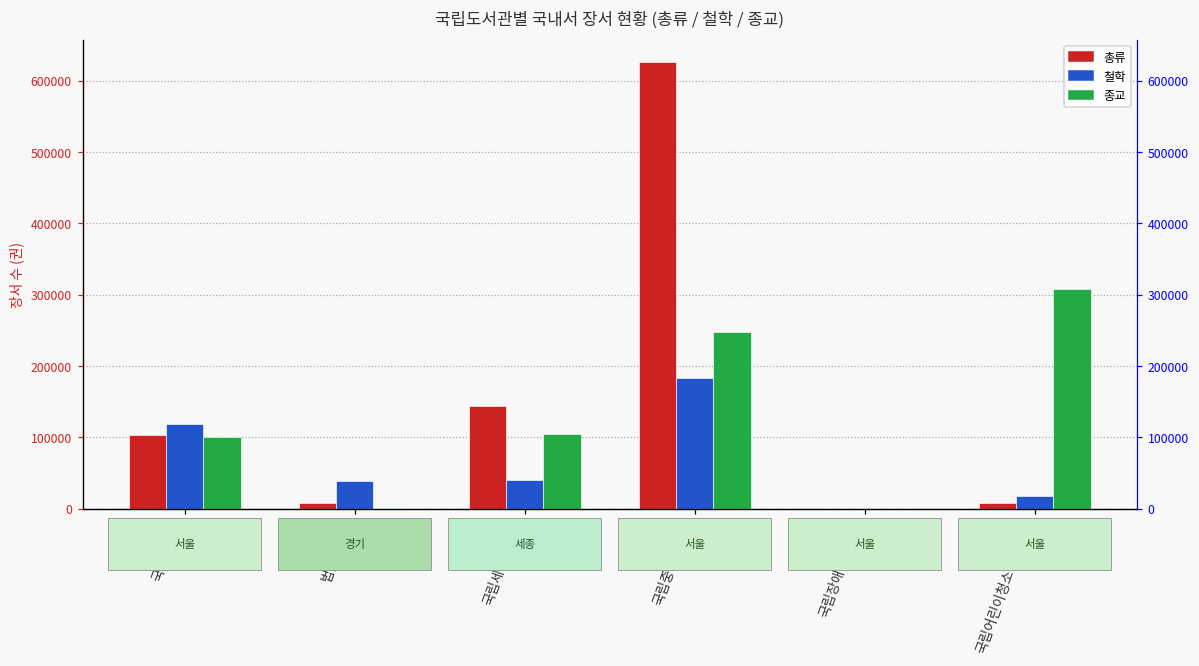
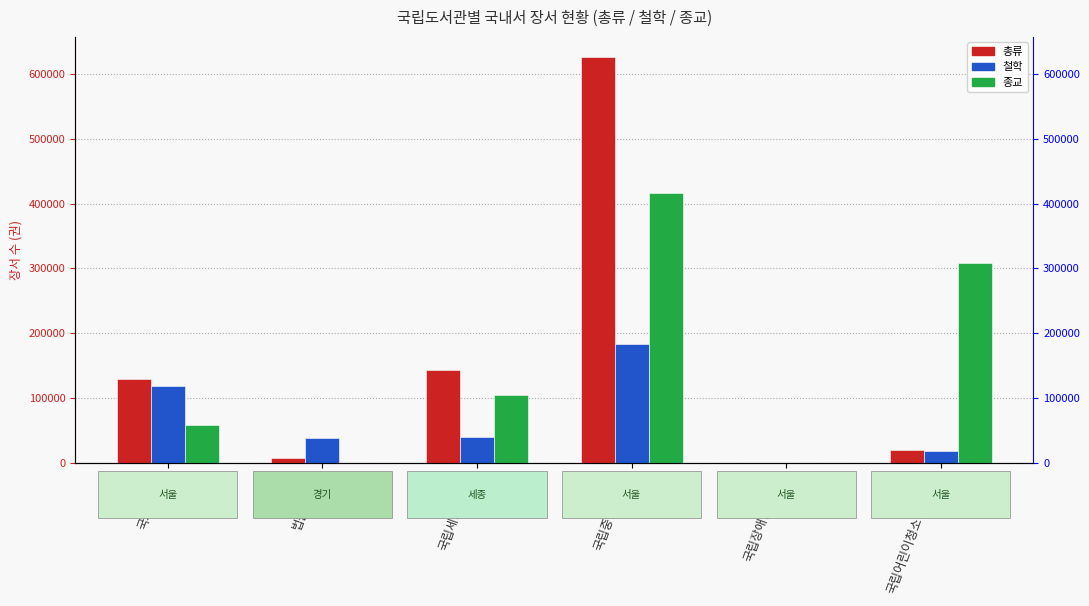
총류, 국회도서관: 100000 -> 130000
종교, 국회도서관: 100000 -> 60000
종교, 국립중앙도서관: 250000 -> 420000
총류, 국립어린이청소년도서관: 10000 -> 20000
